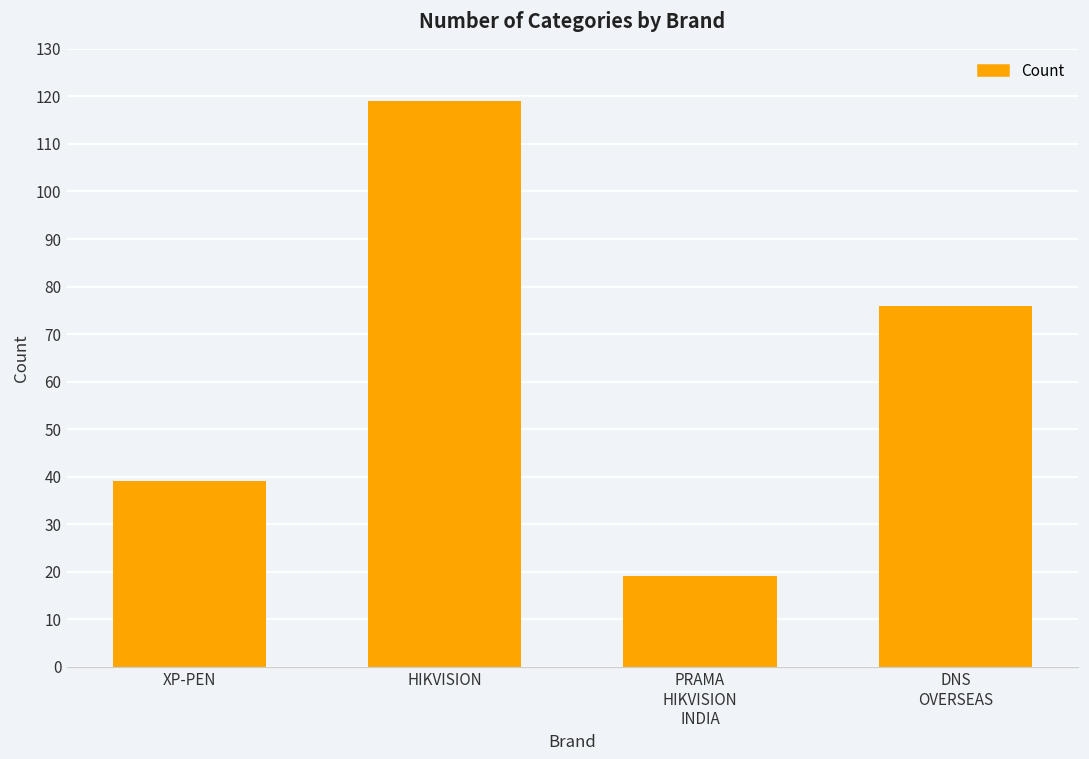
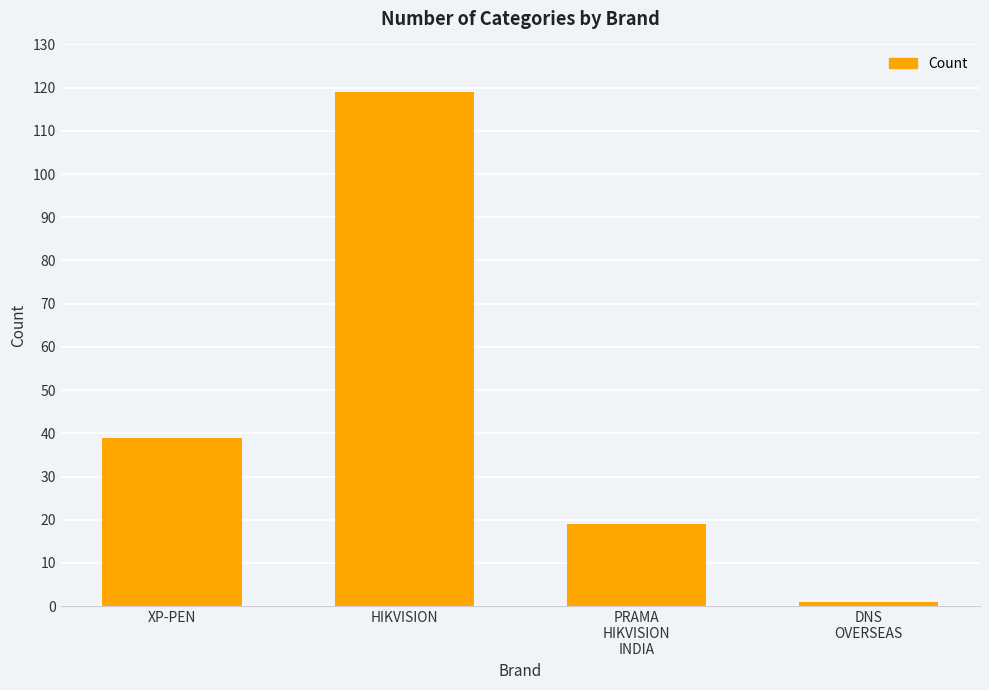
DNS OVERSEAS: 76 -> 1
